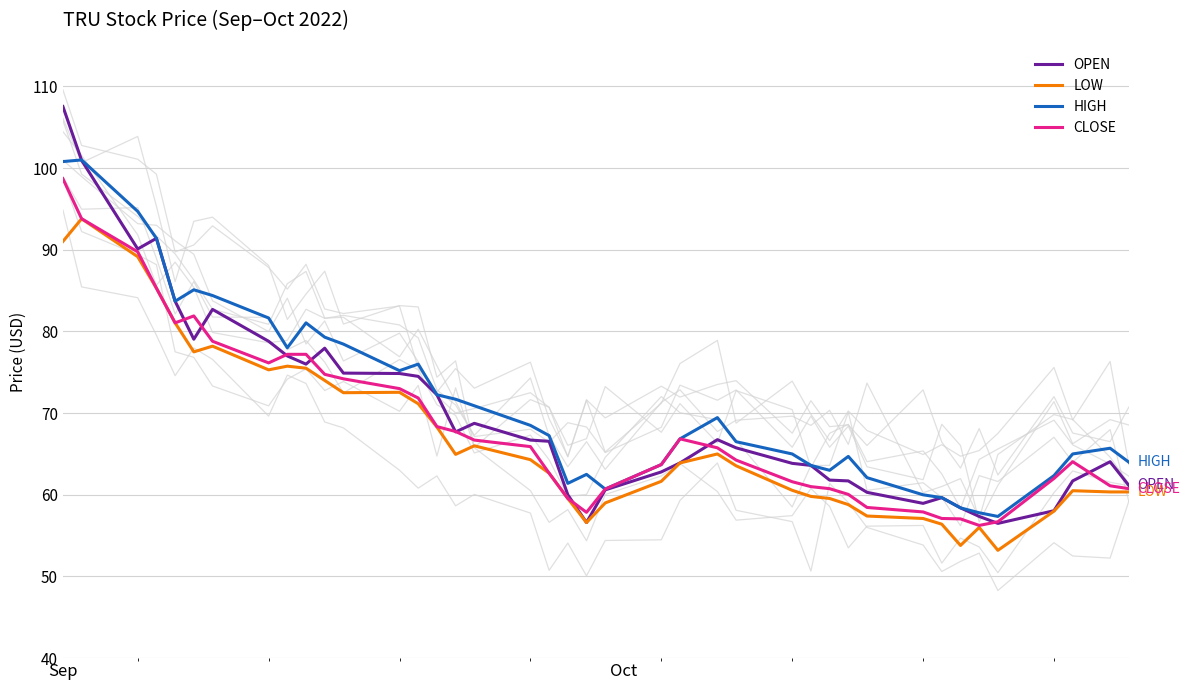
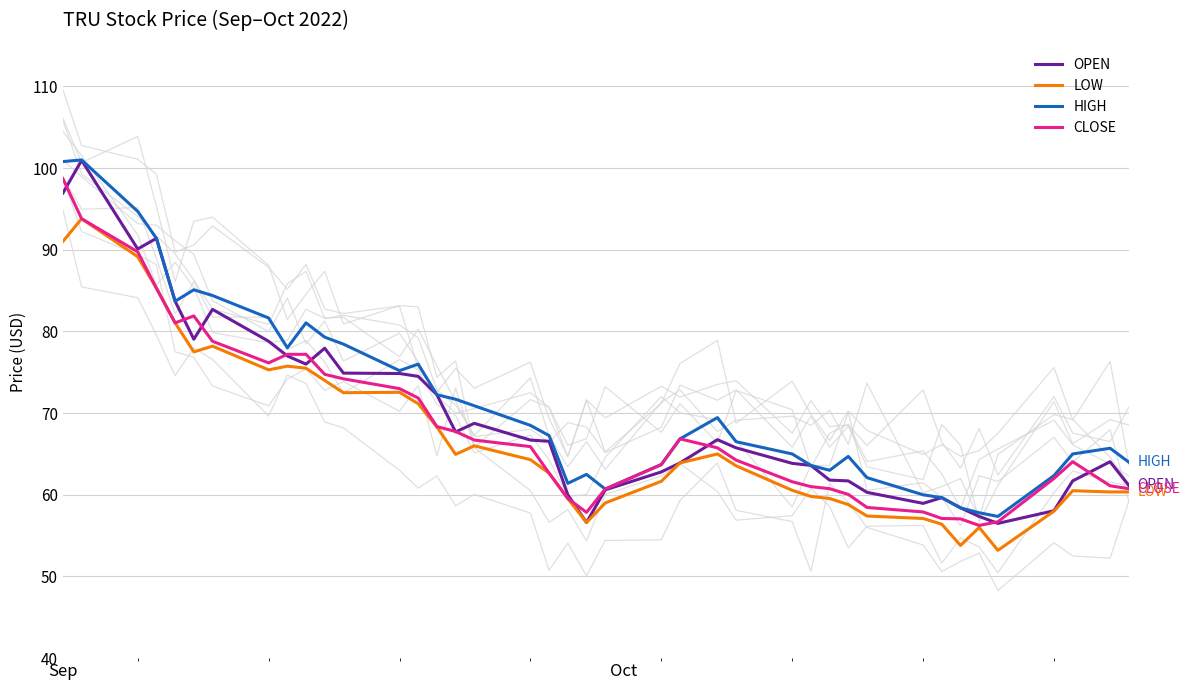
OPEN, Sep: 108 -> 97
